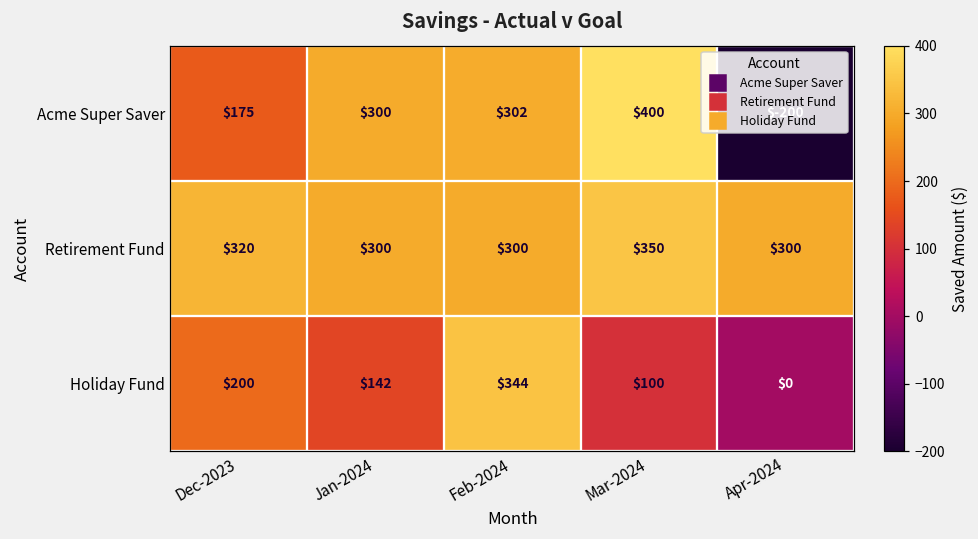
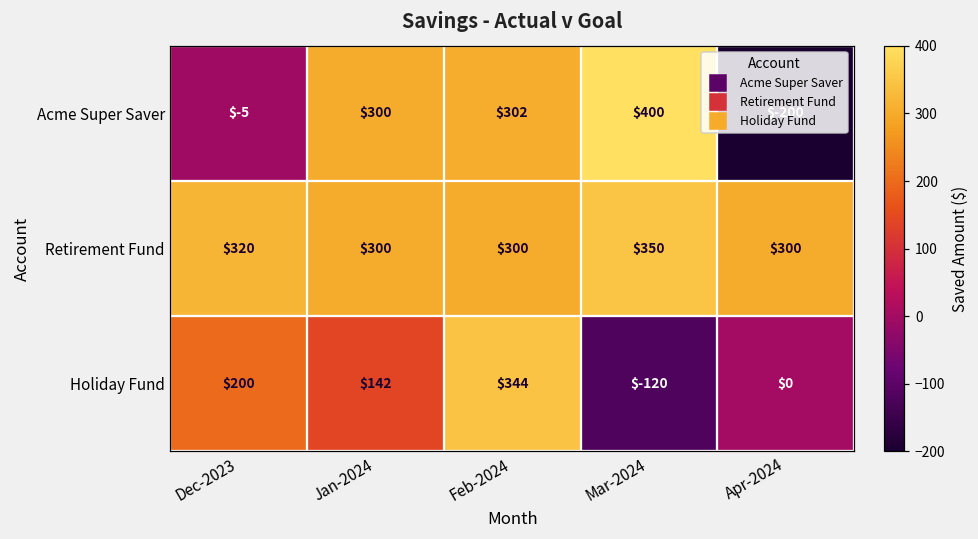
Acme Super Saver, Dec-2023: $175 -> $-5
Holiday Fund, Mar-2024: $100 -> $-120
